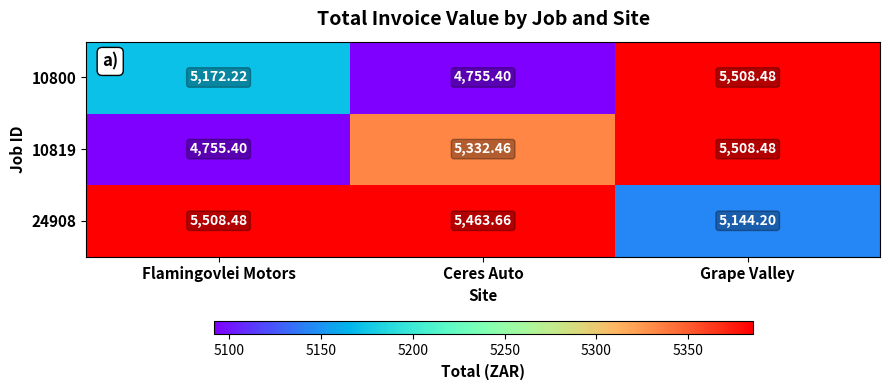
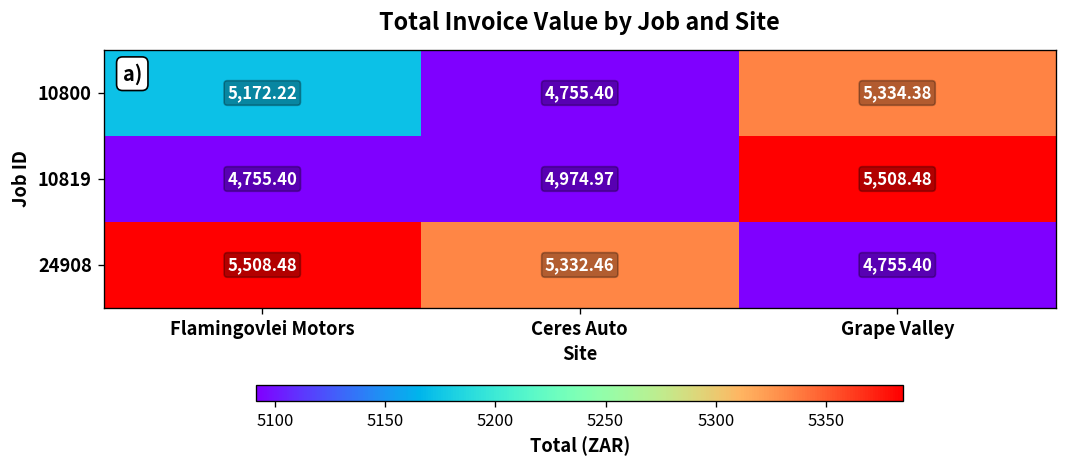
10800, Grape Valley: 5,508.48 -> 5,334.38
10819, Ceres Auto: 5,332.46 -> 4,974.97
24908, Ceres Auto: 5,463.66 -> 5,332.46
24908, Grape Valley: 5,144.20 -> 4,755.40
